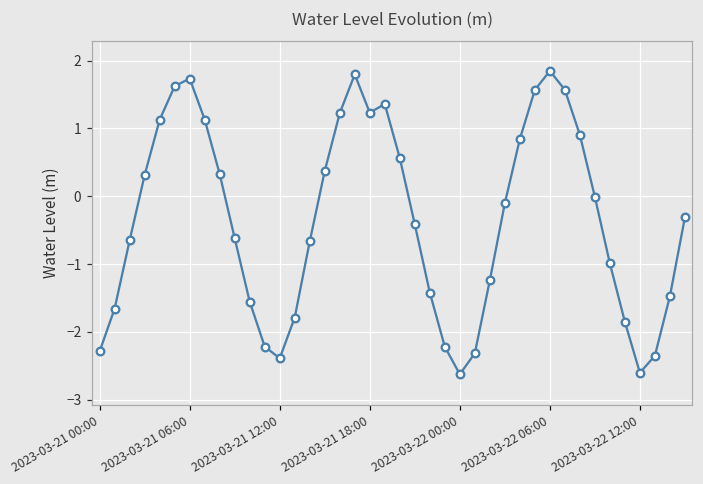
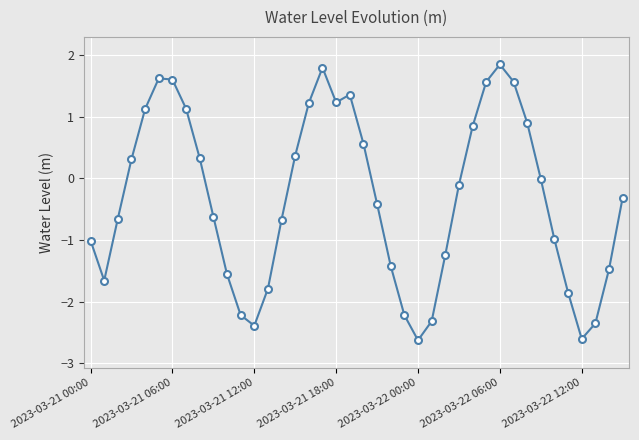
2023-03-21 00:00: -2.3 -> -1.0
2023-03-21 06:00: 1.7 -> 1.6
